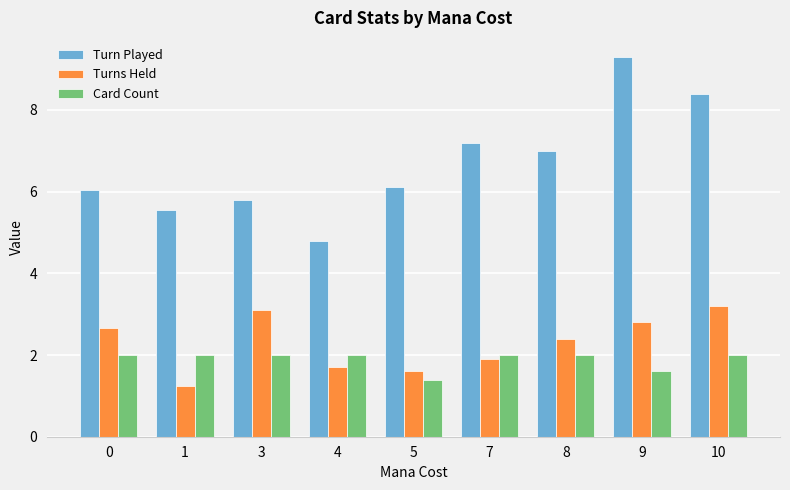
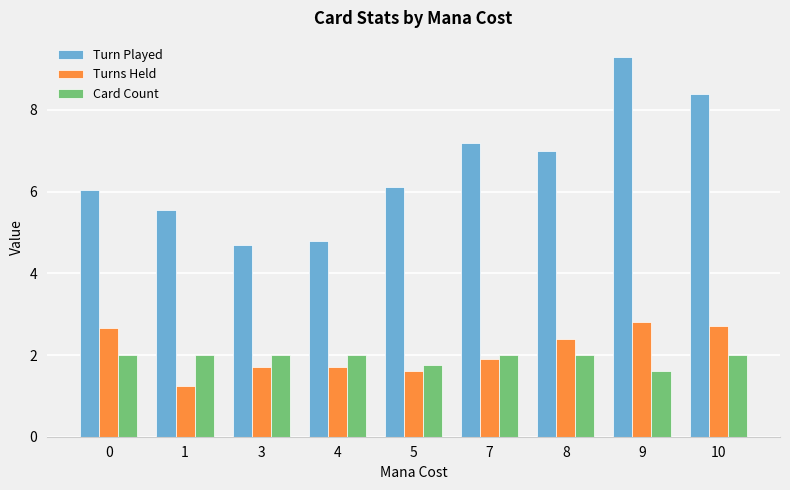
Turn Played, 3: 5.8 -> 4.7
Turns Held, 3: 3.1 -> 1.7
Card Count, 5: 1.4 -> 1.8
Turns Held, 10: 3.2 -> 2.7
